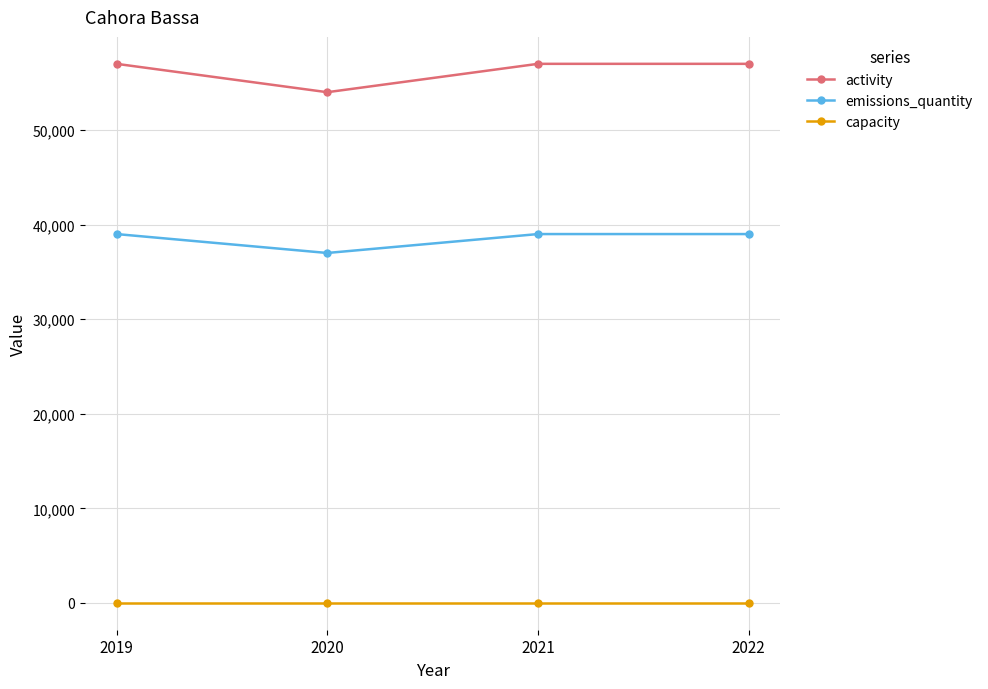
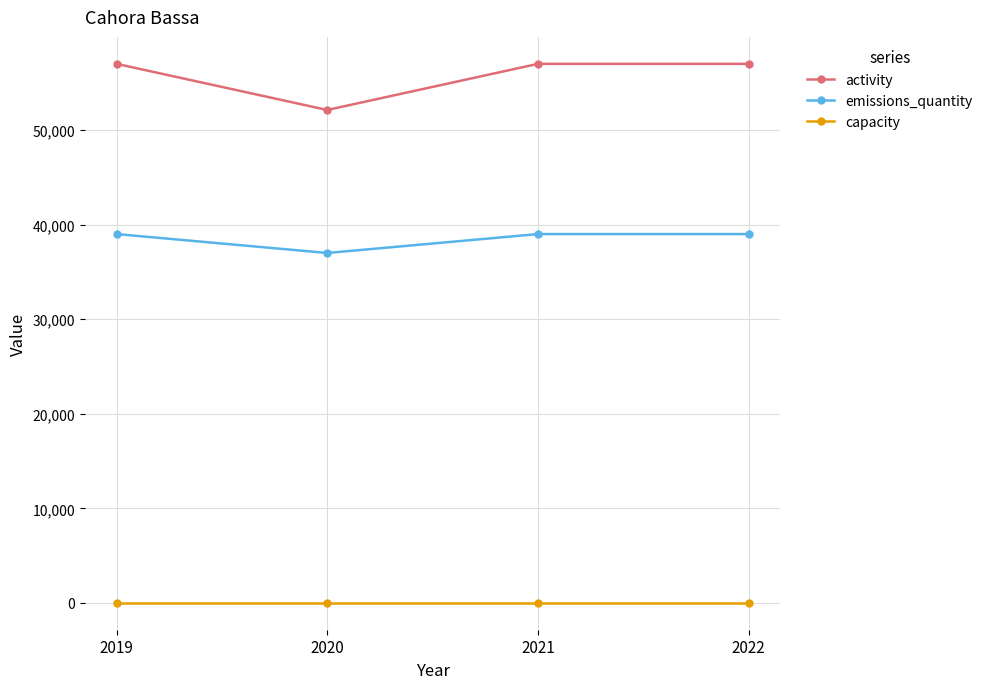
activity, 2020: 54,000 -> 52,000
